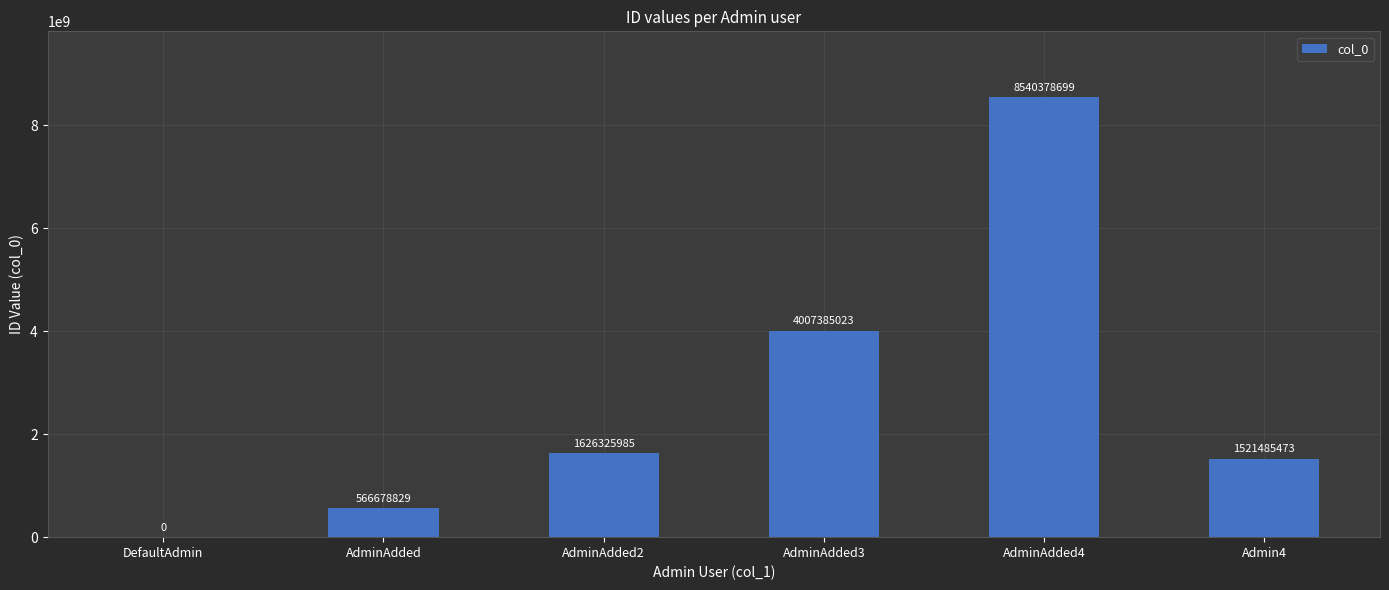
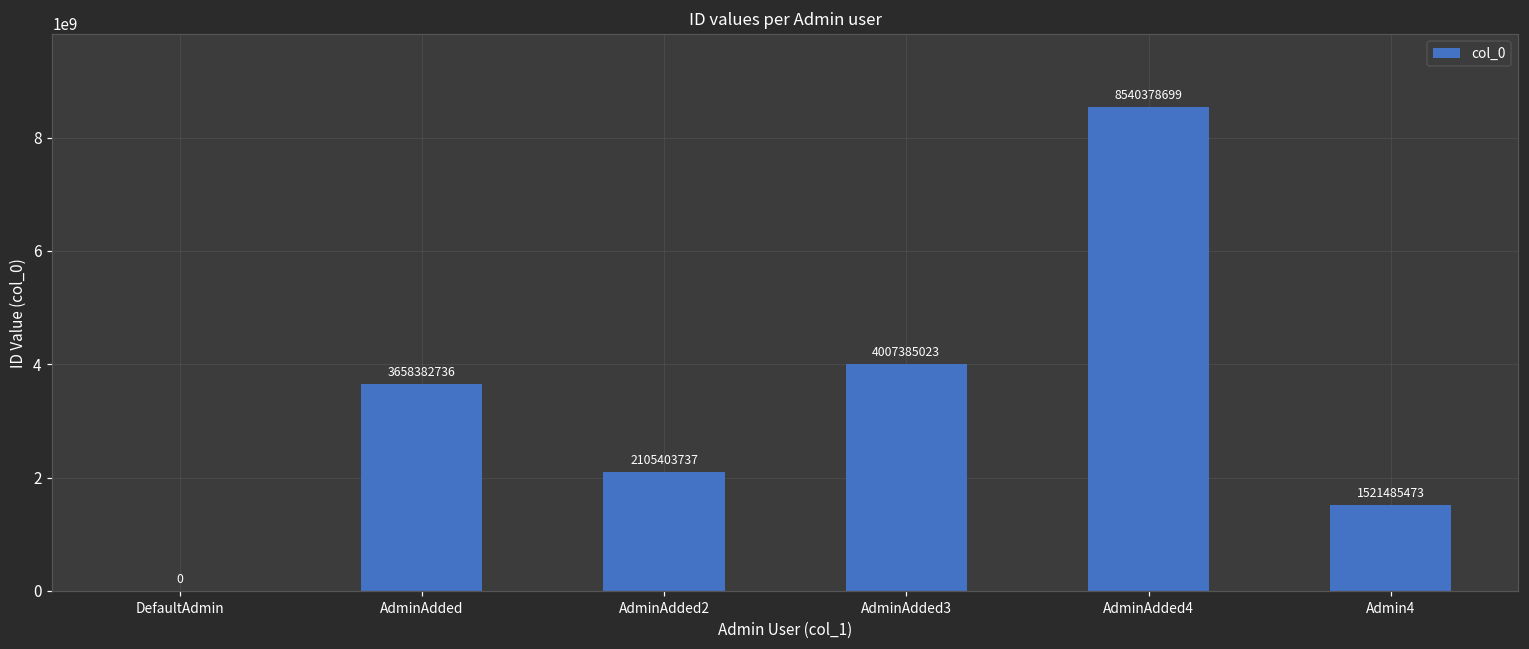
AdminAdded: 566678829 -> 3658382736
AdminAdded2: 1626325985 -> 2105403737
